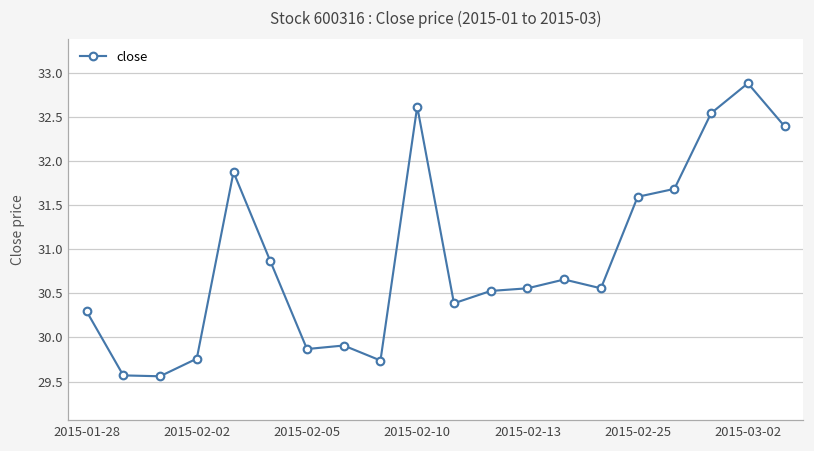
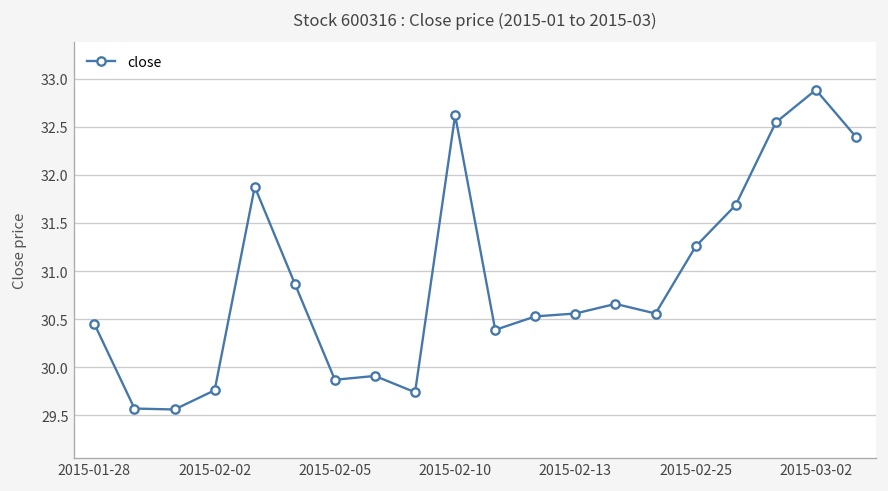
2015-01-28: 30.3 -> 30.4
2015-02-25: 31.6 -> 31.3
